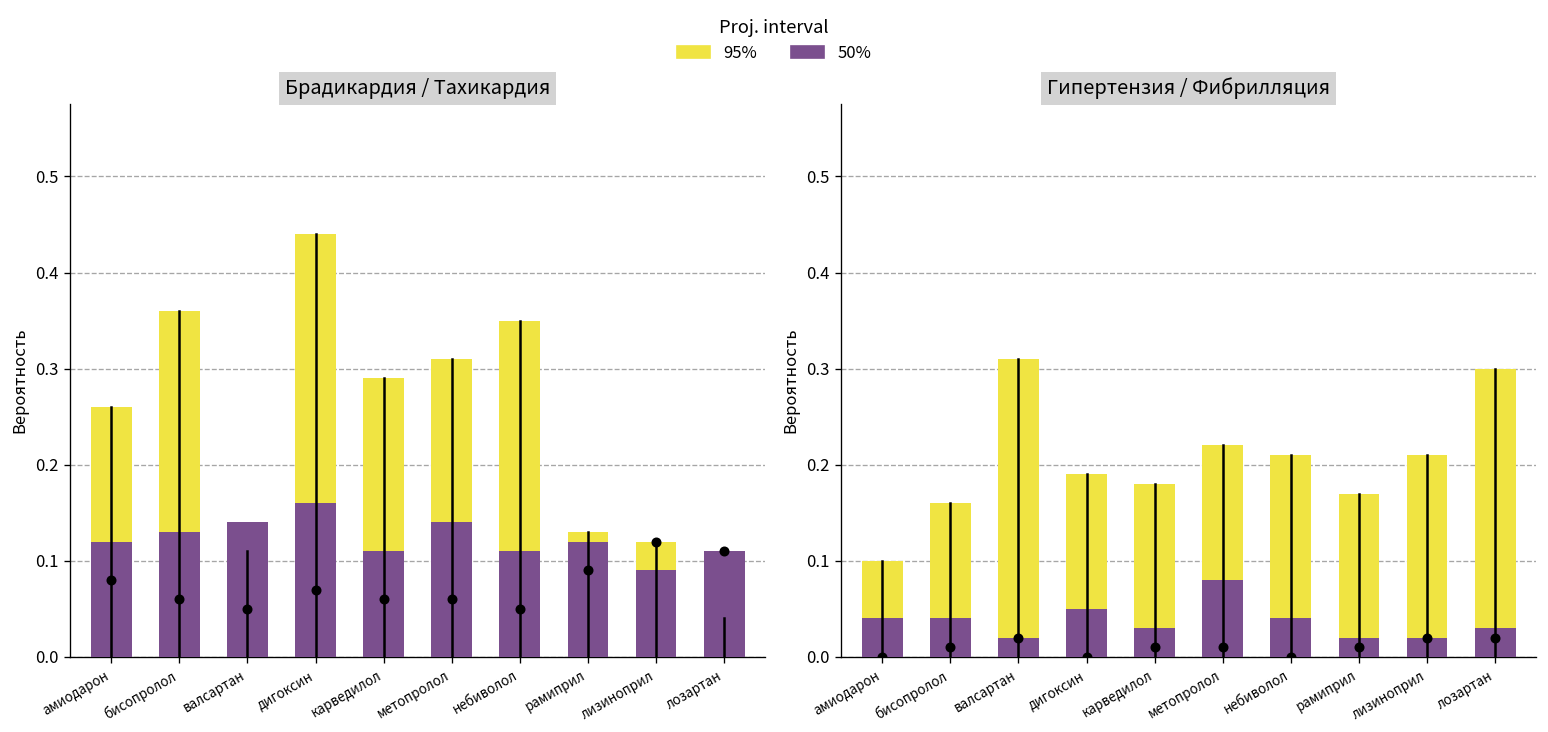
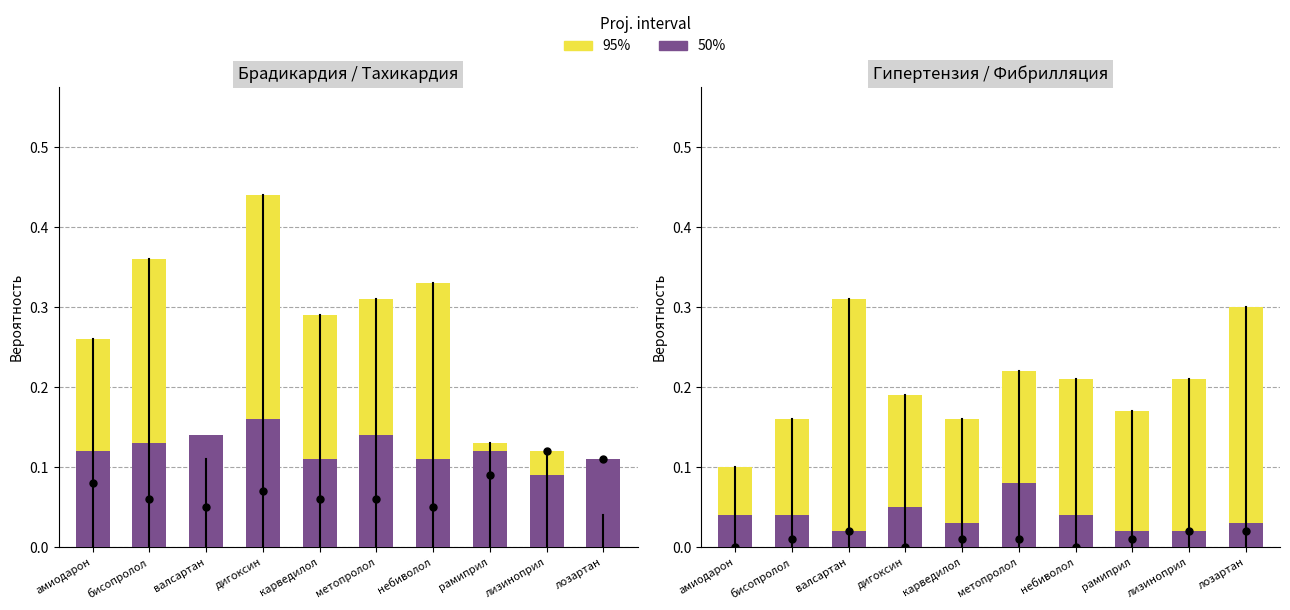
Брадикардия / Тахикардия, 95%, небиволол: 0.35 -> 0.33
Гипертензия / Фибрилляция, 95%, карведилол: 0.18 -> 0.16
